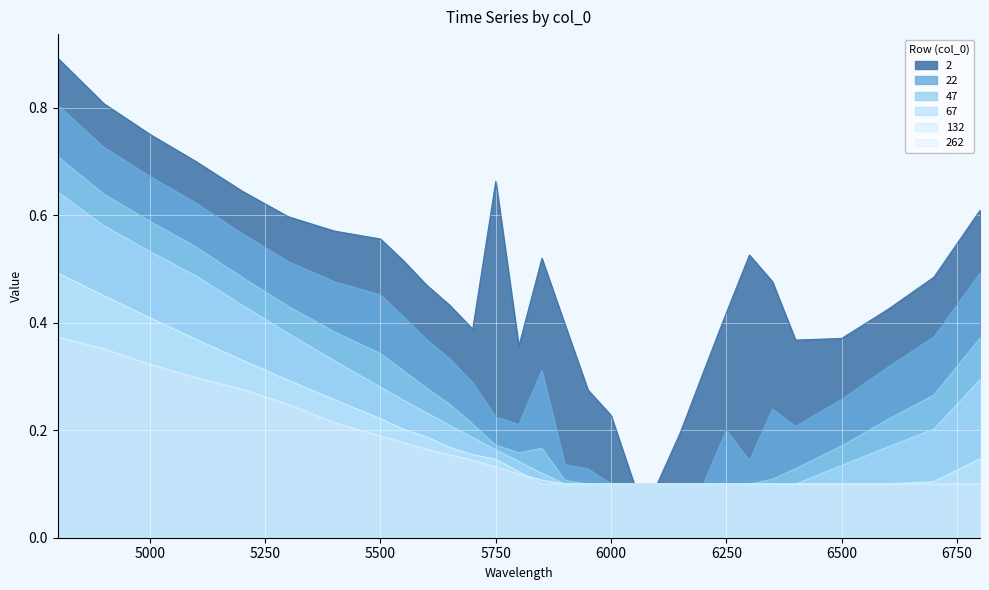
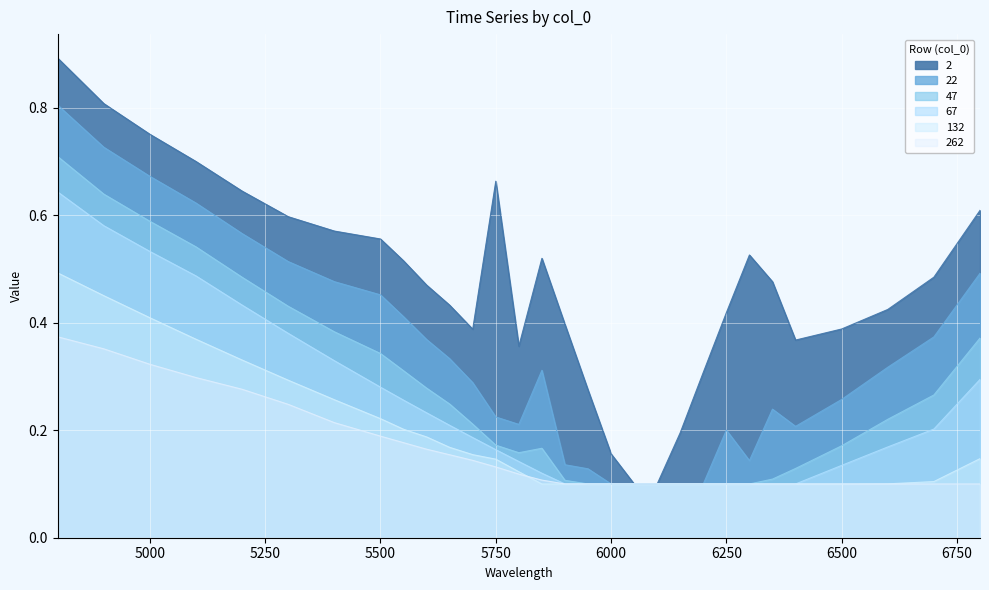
2, 6000: 0.23 -> 0.16
2, 6500: 0.37 -> 0.39
